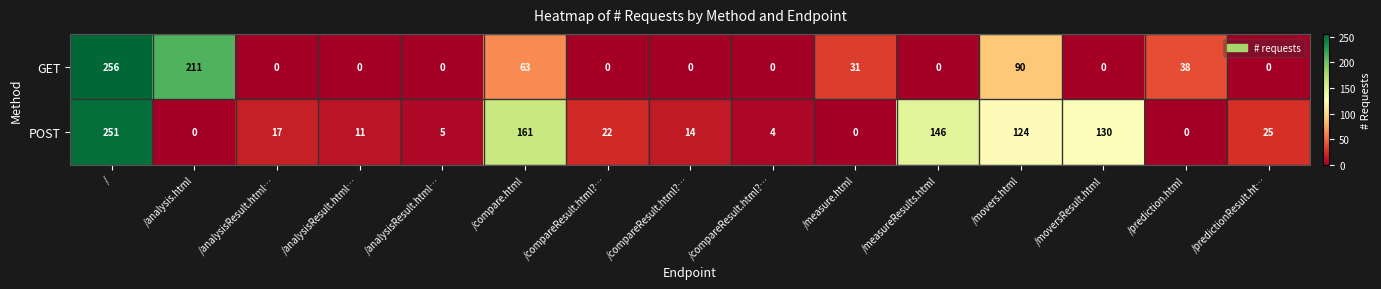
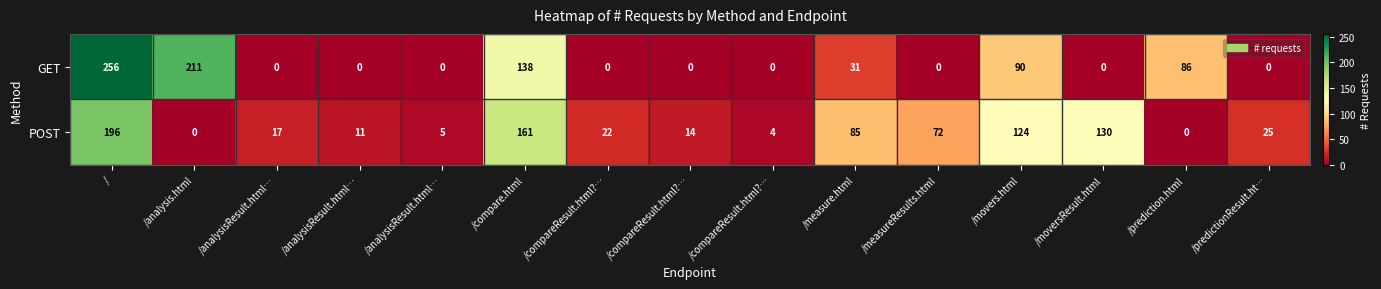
GET, /compare.html: 63 -> 138
GET, /prediction.html: 38 -> 86
POST, /: 251 -> 196
POST, /measure.html: 0 -> 85
POST, /measureResults.html: 146 -> 72
